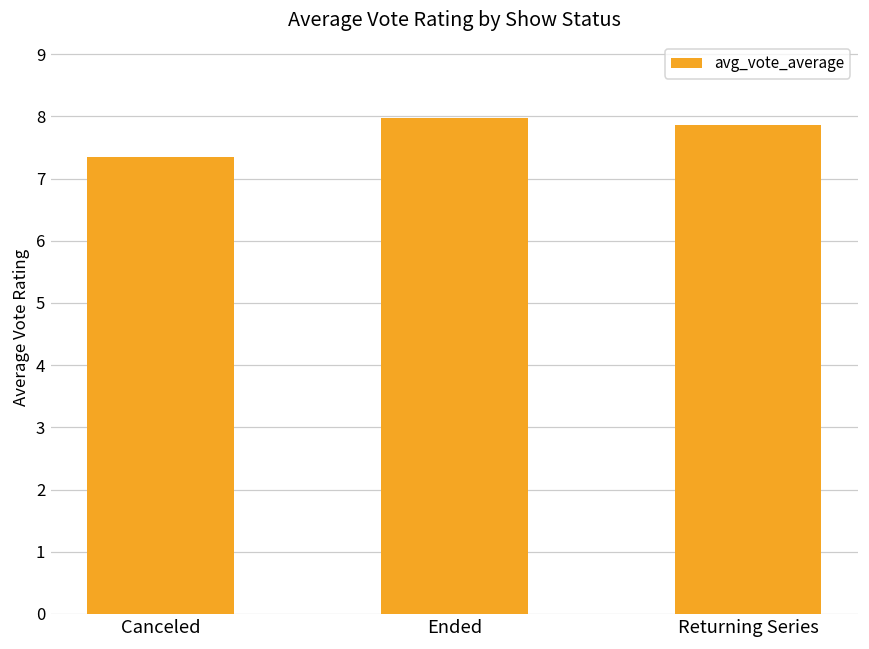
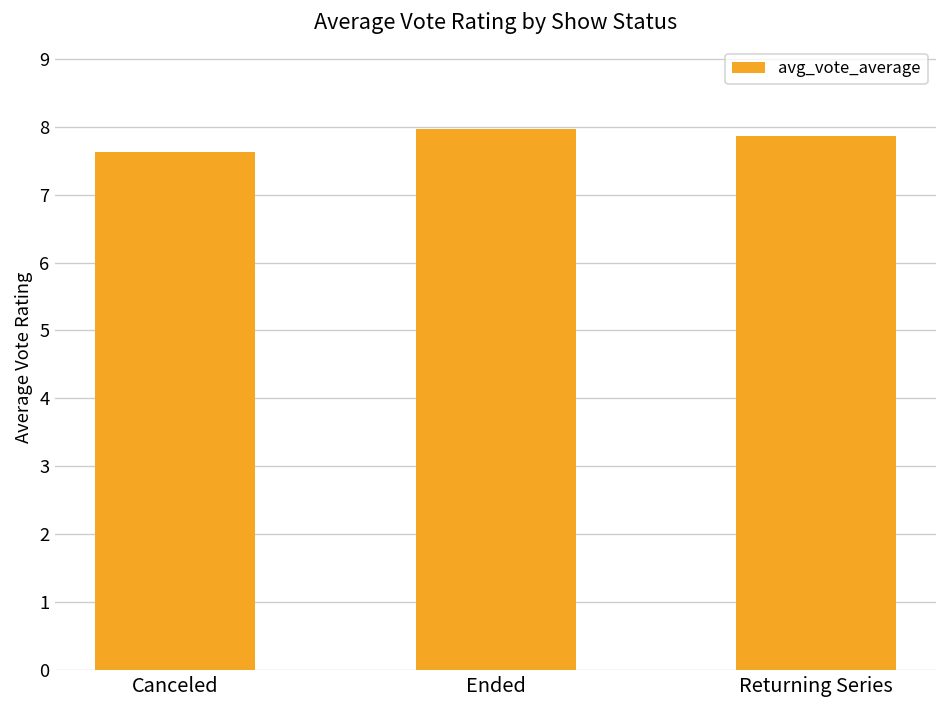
Canceled: 7.4 -> 7.6
